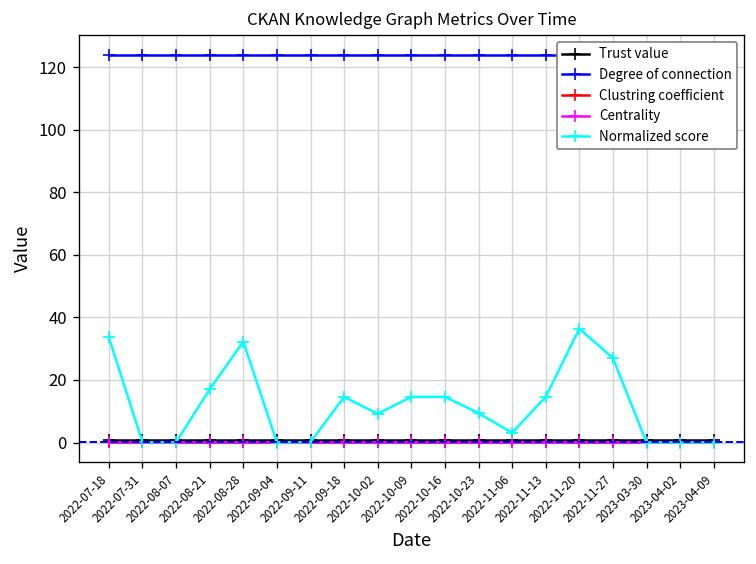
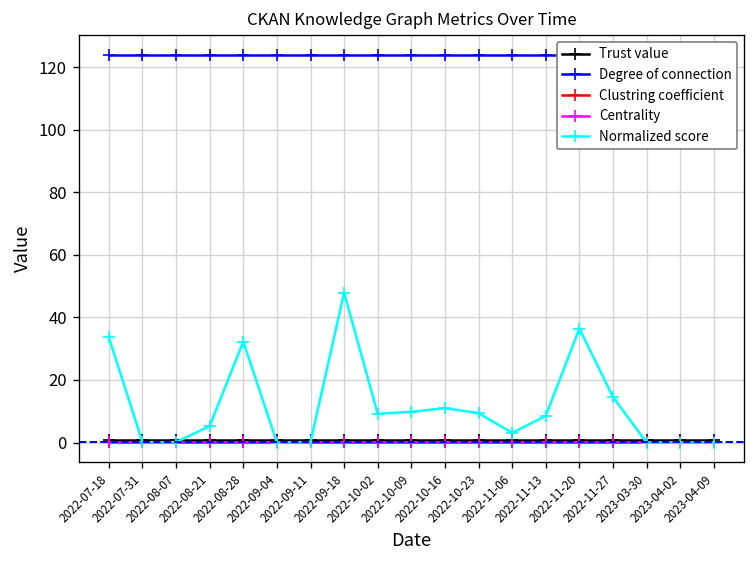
Normalized score, 2022-08-21: 17 -> 5
Normalized score, 2022-09-18: 15 -> 48
Normalized score, 2022-10-09: 15 -> 10
Normalized score, 2022-10-16: 15 -> 11
Normalized score, 2022-11-13: 15 -> 9
Normalized score, 2022-11-27: 27 -> 15
